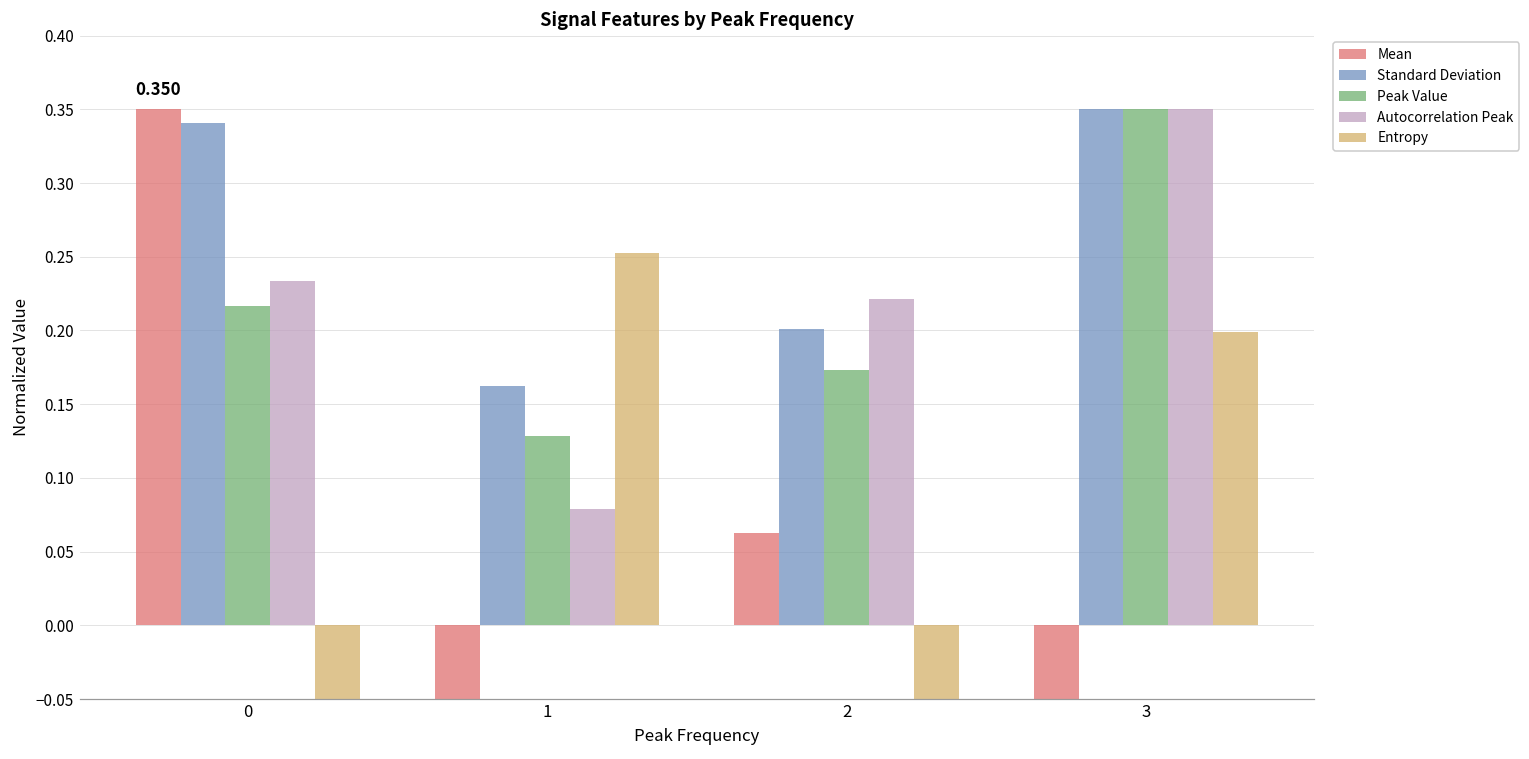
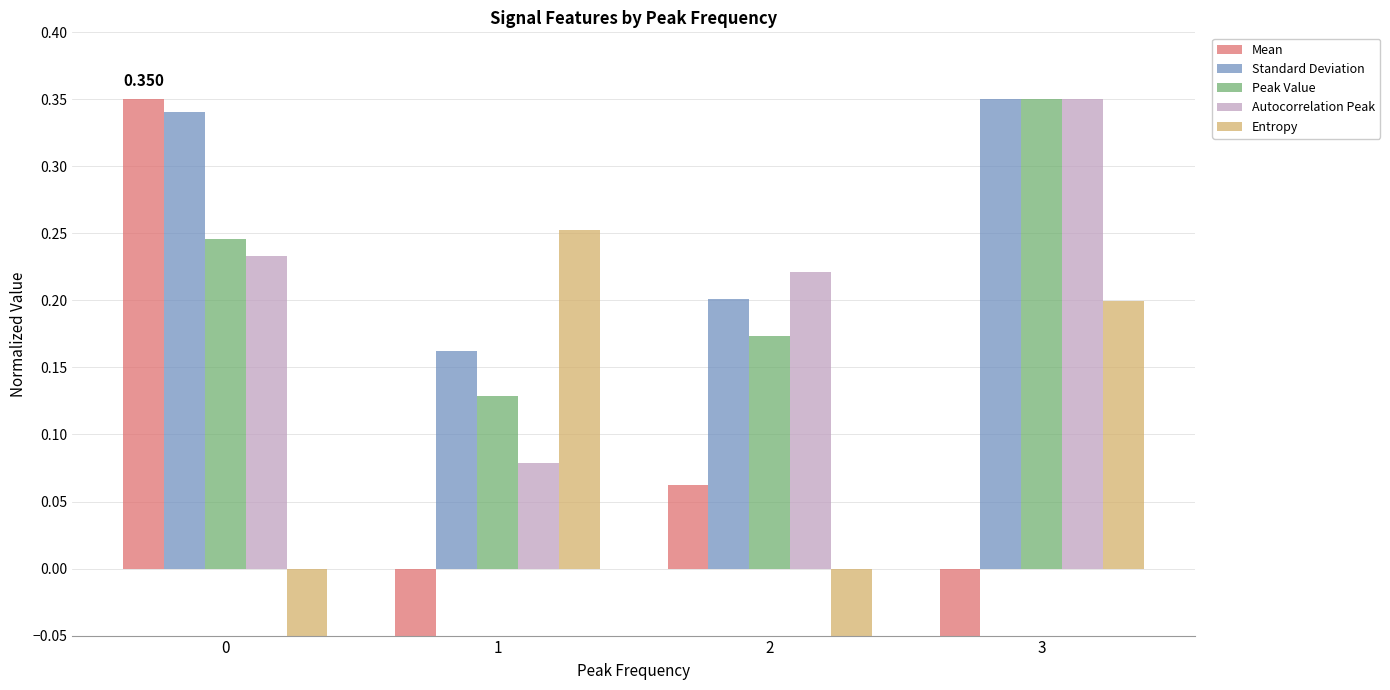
Peak Value, 0: 0.216 -> 0.246
